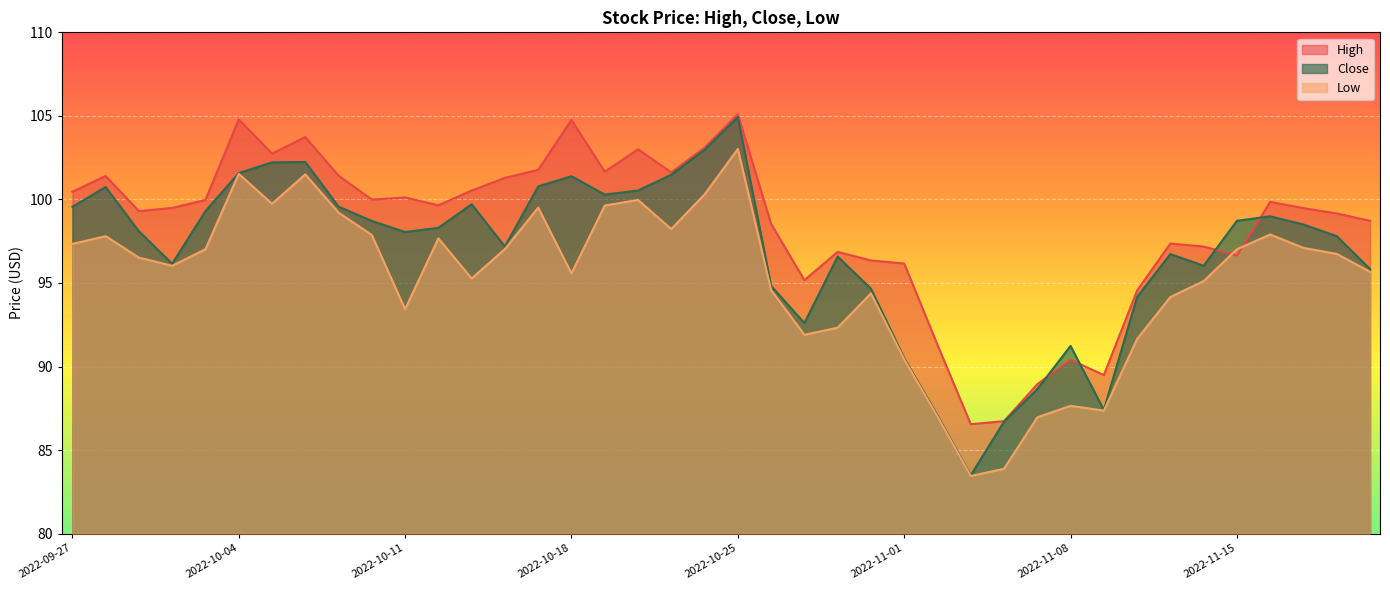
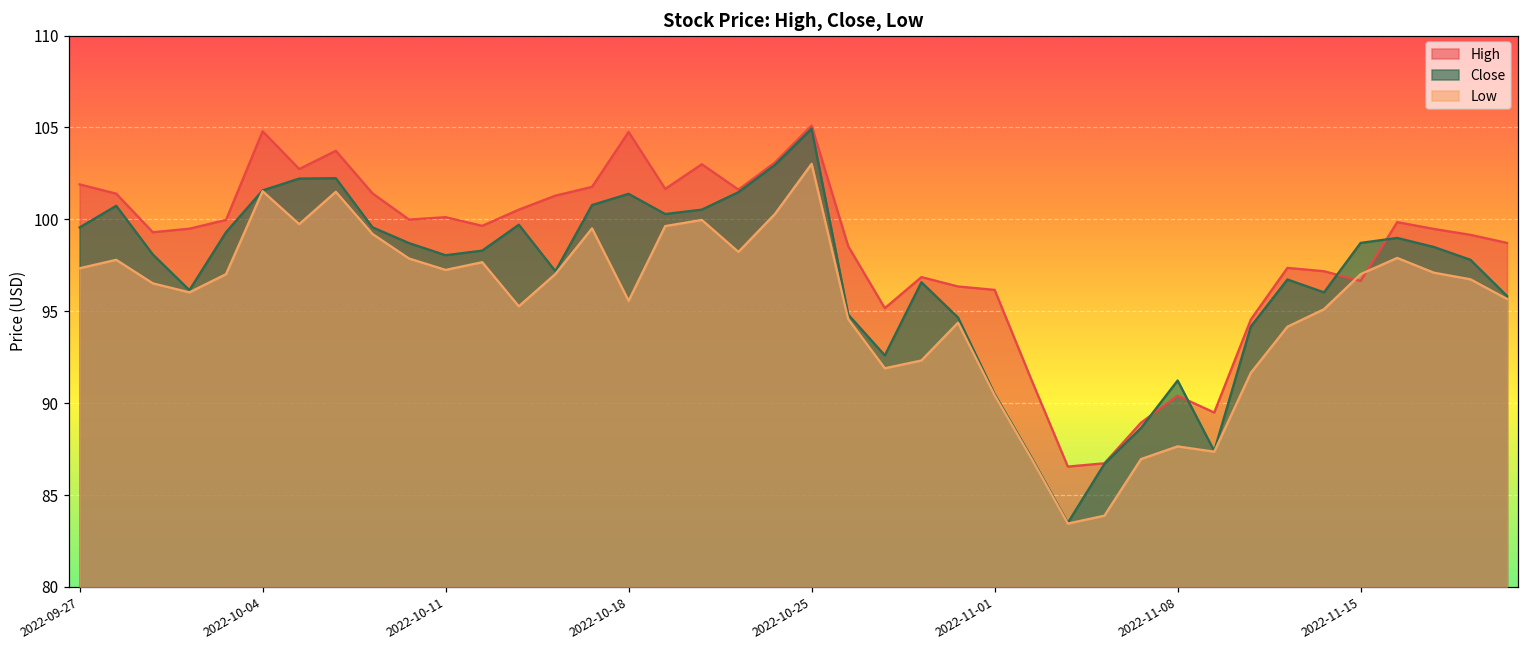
High, 2022-09-27: 100.5 -> 101.9
Low, 2022-10-11: 93.4 -> 97.3
